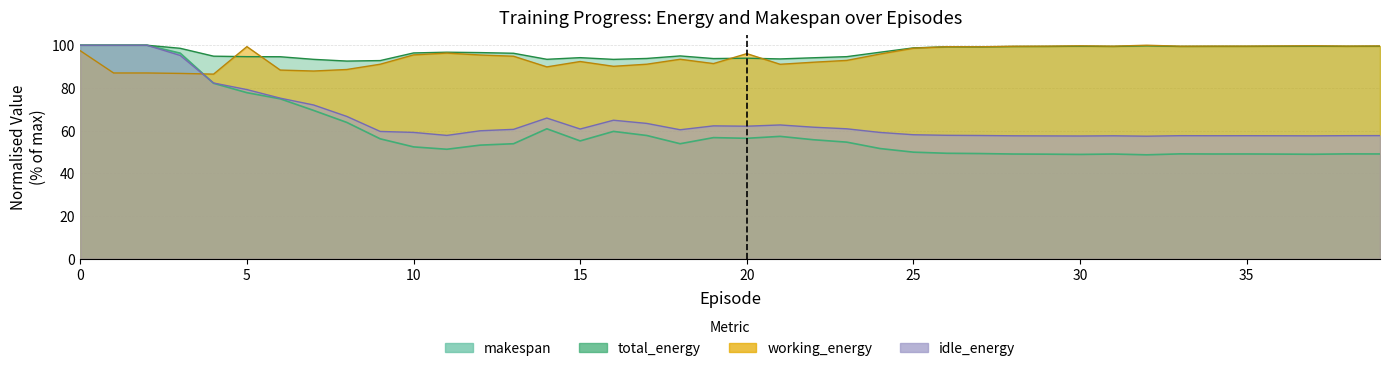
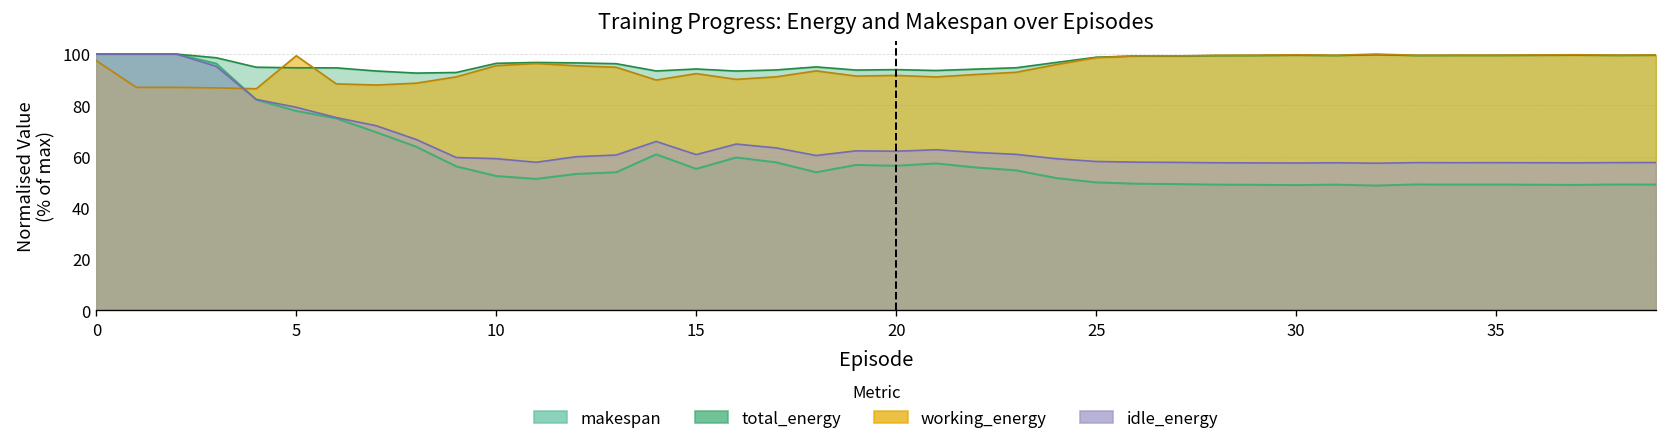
working_energy, 20: 96 -> 92
